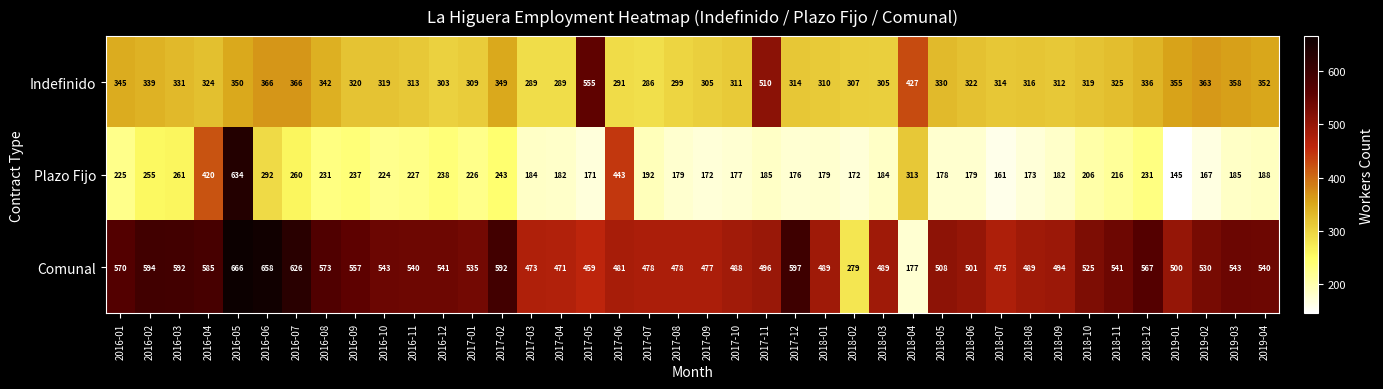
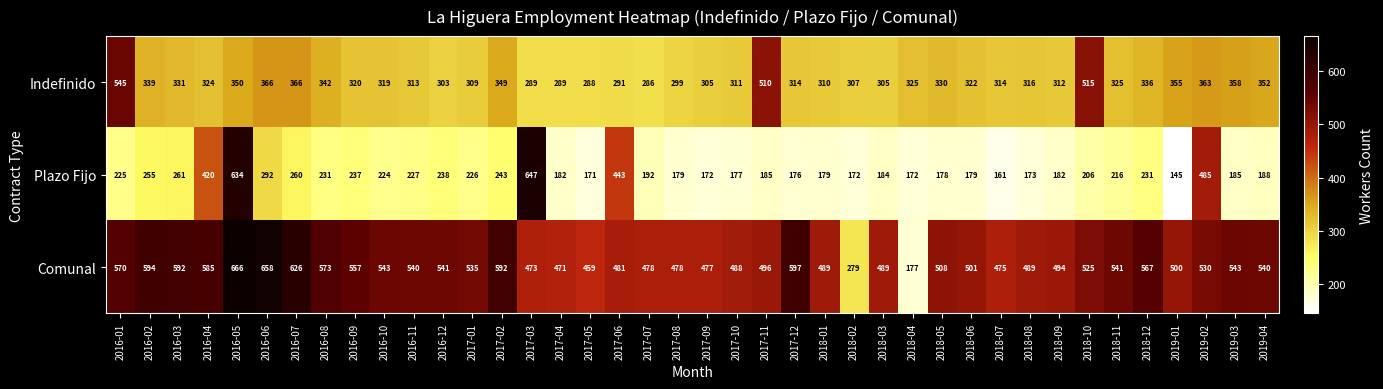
Indefinido, 2016-01: 345 -> 545
Indefinido, 2017-05: 555 -> 288
Indefinido, 2018-04: 427 -> 325
Indefinido, 2018-10: 319 -> 515
Plazo Fijo, 2017-03: 184 -> 647
Plazo Fijo, 2018-04: 313 -> 172
Plazo Fijo, 2019-02: 167 -> 485
